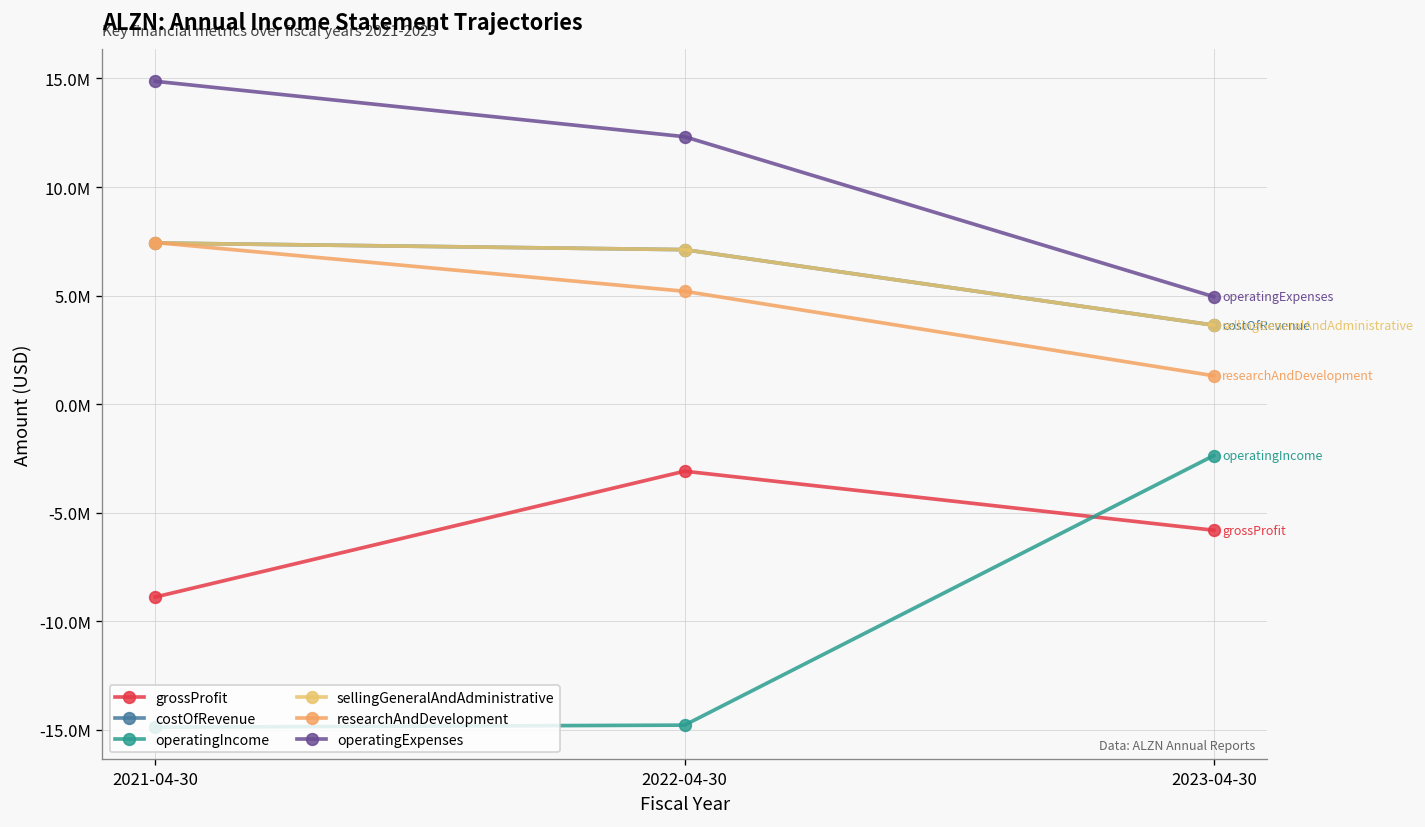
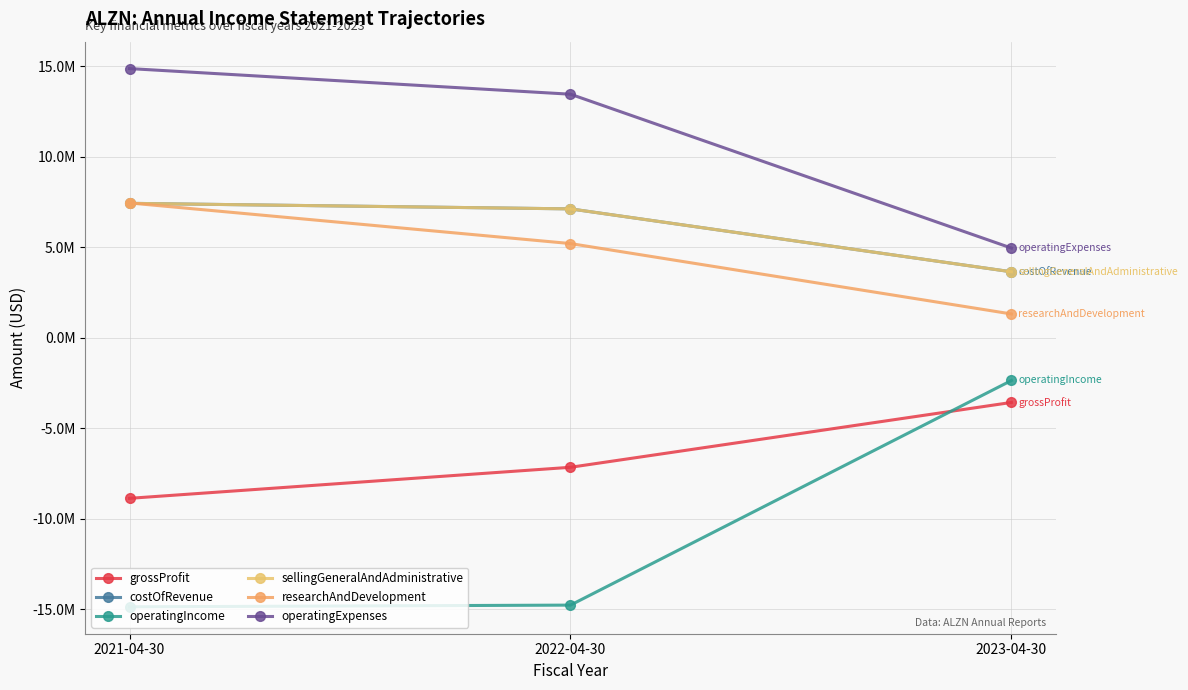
grossProfit, 2022-04-30: -3100000 -> -7200000
operatingExpenses, 2022-04-30: 12300000 -> 13500000
grossProfit, 2023-04-30: -5800000 -> -3600000
